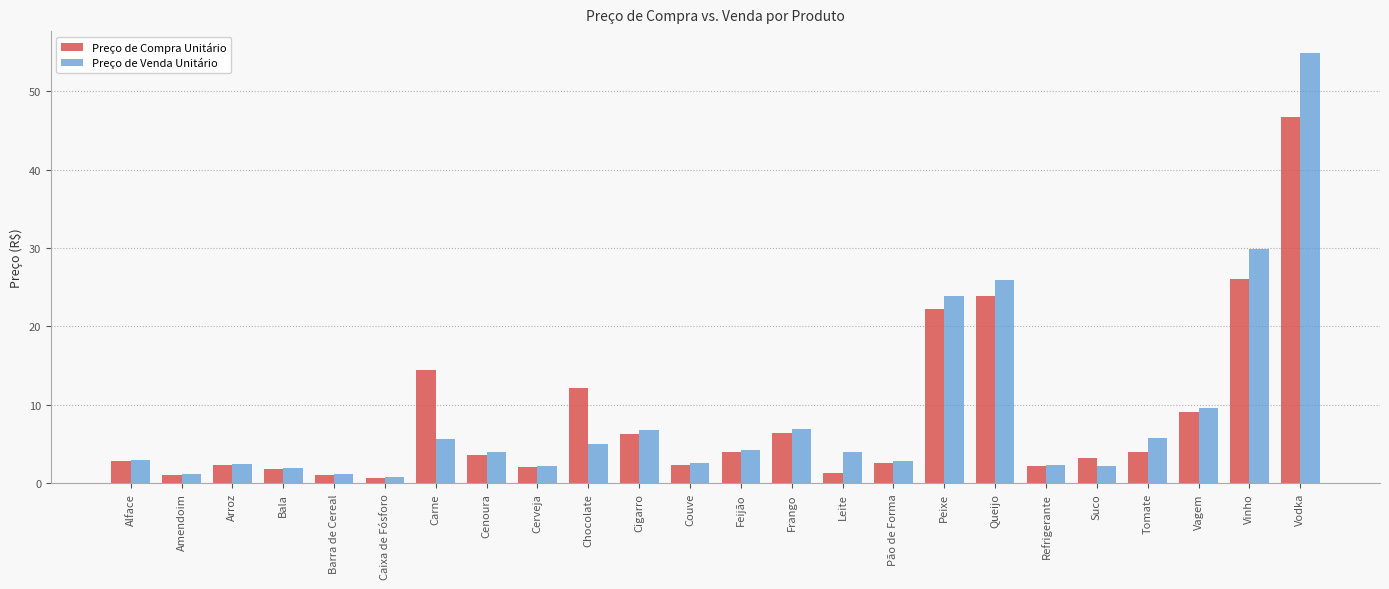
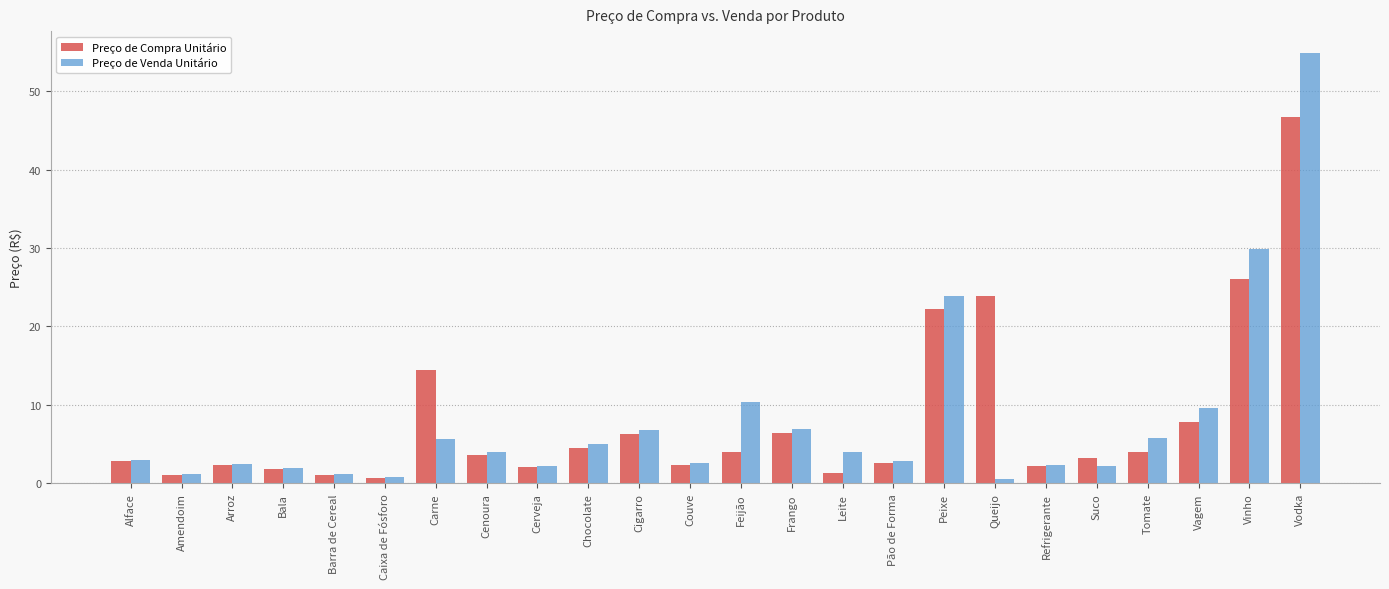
Preço de Compra Unitário, Chocolate: 12 -> 5
Preço de Venda Unitário, Feijão: 4 -> 10
Preço de Venda Unitário, Queijo: 26 -> 1
Preço de Compra Unitário, Vagem: 9 -> 8
